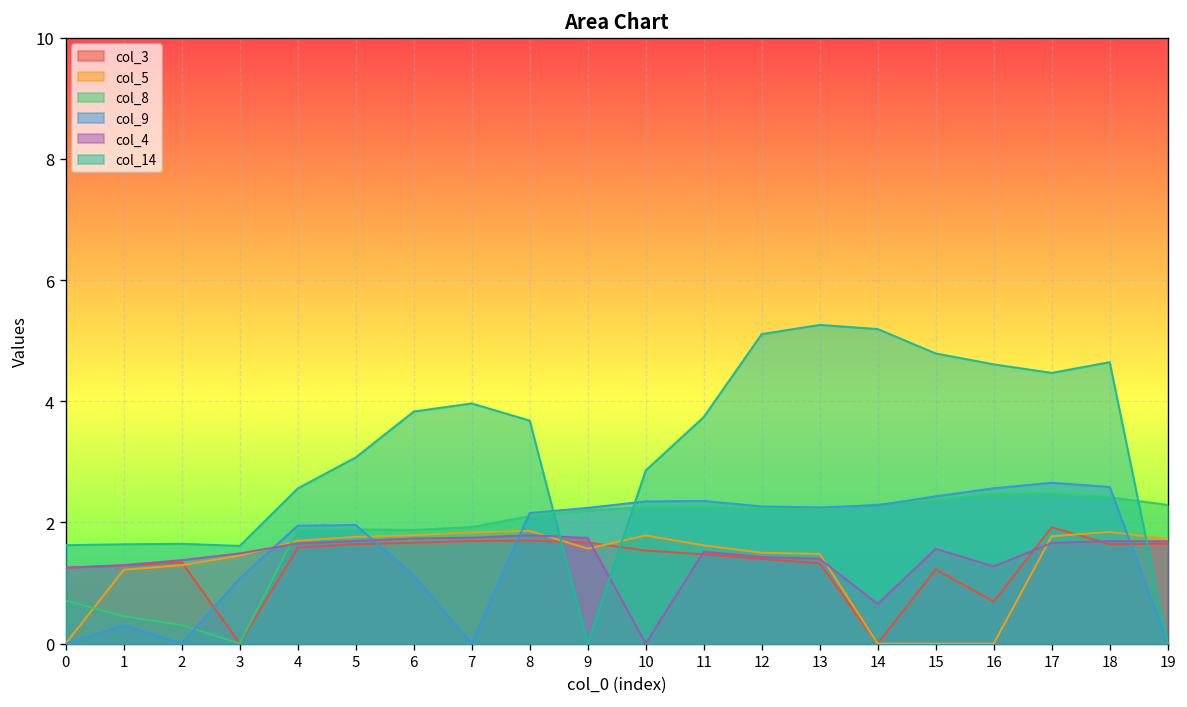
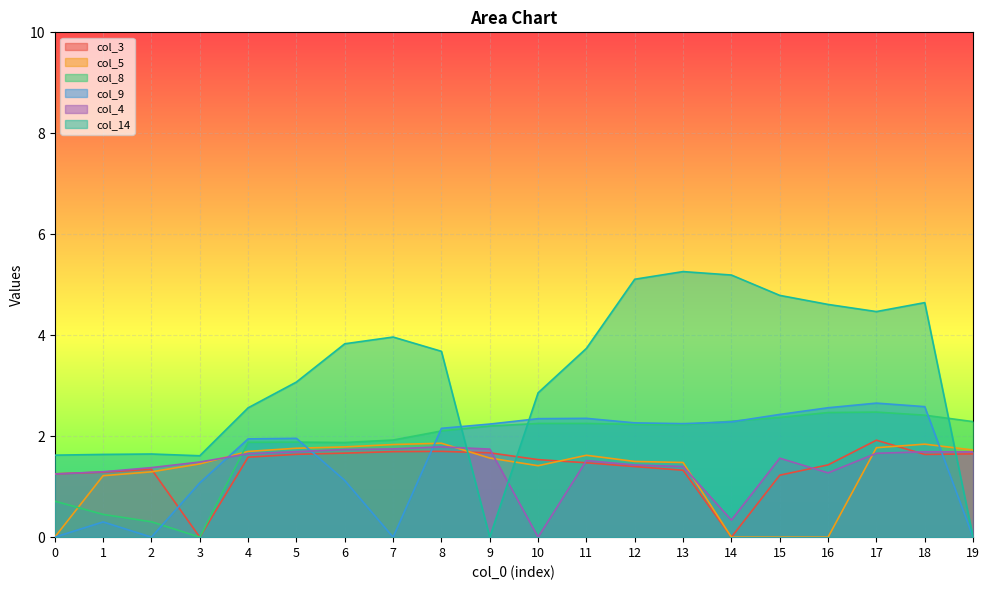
col_5, 10: 1.8 -> 1.4
col_4, 14: 0.7 -> 0.3
col_3, 16: 0.7 -> 1.4
